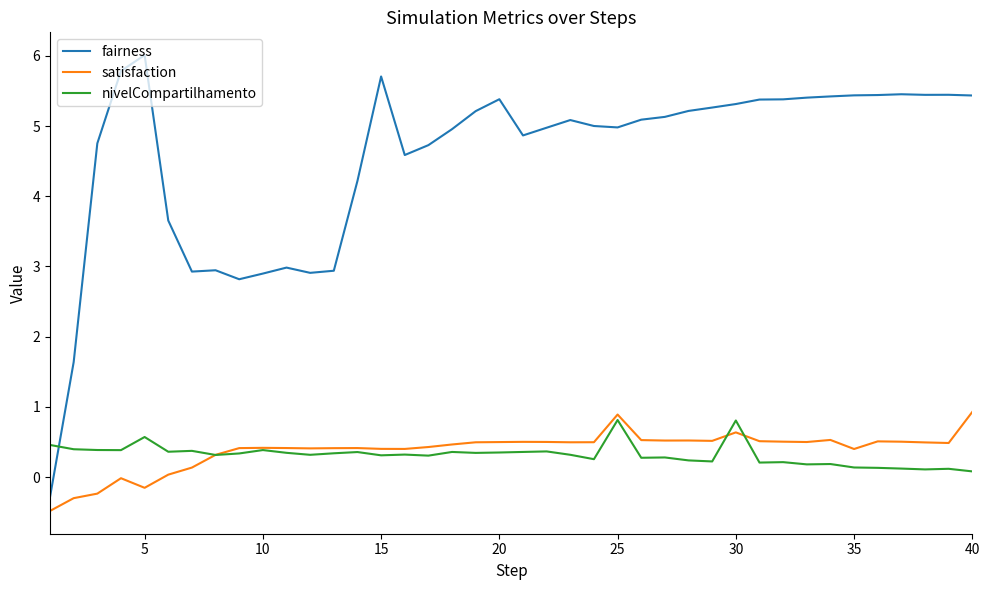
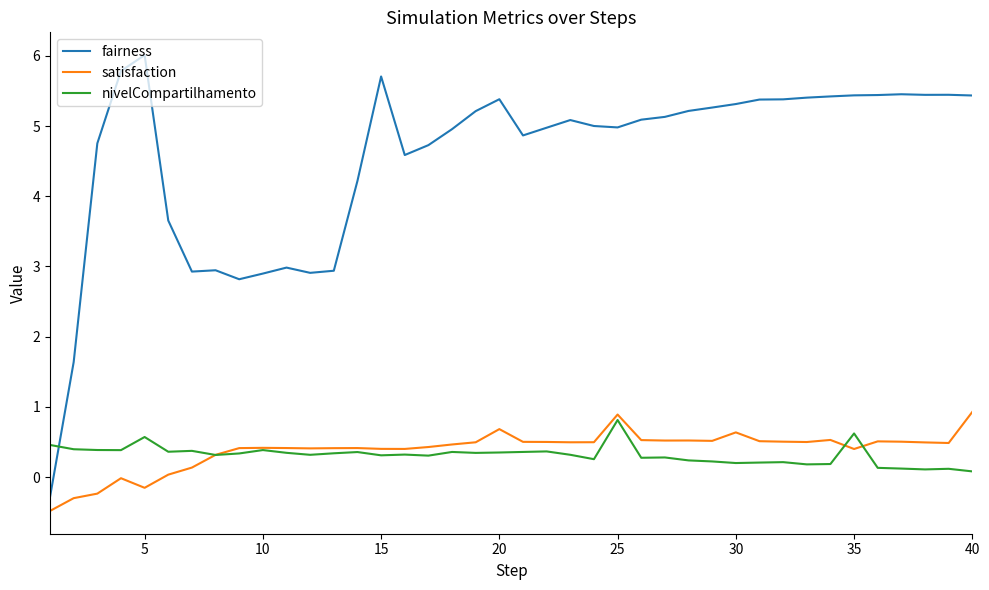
satisfaction, 20: 0.5 -> 0.7
nivelCompartilhamento, 30: 0.8 -> 0.2
nivelCompartilhamento, 35: 0.1 -> 0.6
